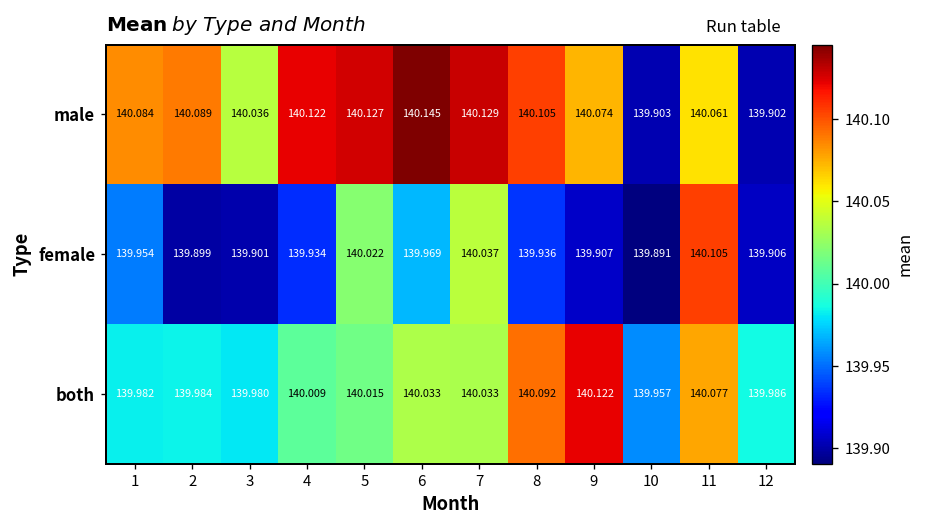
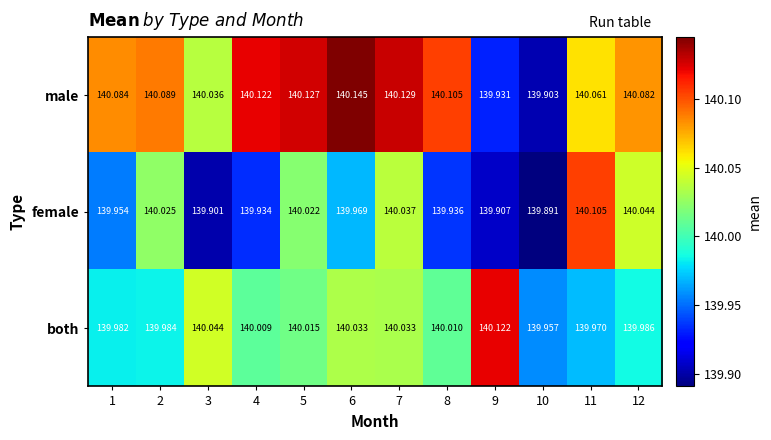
male, 9: 140.074 -> 139.931
male, 12: 139.902 -> 140.082
female, 2: 139.899 -> 140.025
female, 12: 139.906 -> 140.044
both, 3: 139.980 -> 140.044
both, 8: 140.092 -> 140.010
both, 11: 140.077 -> 139.970
